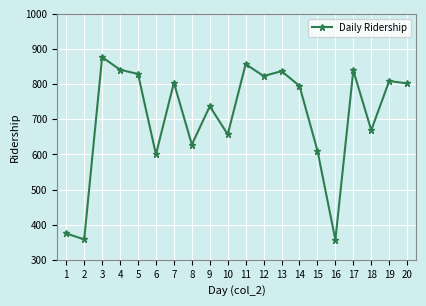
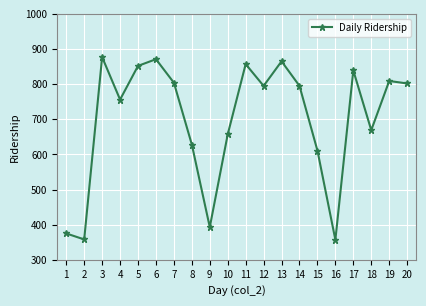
4: 840 -> 760
5: 830 -> 850
6: 600 -> 870
9: 740 -> 390
12: 820 -> 800
13: 840 -> 870
